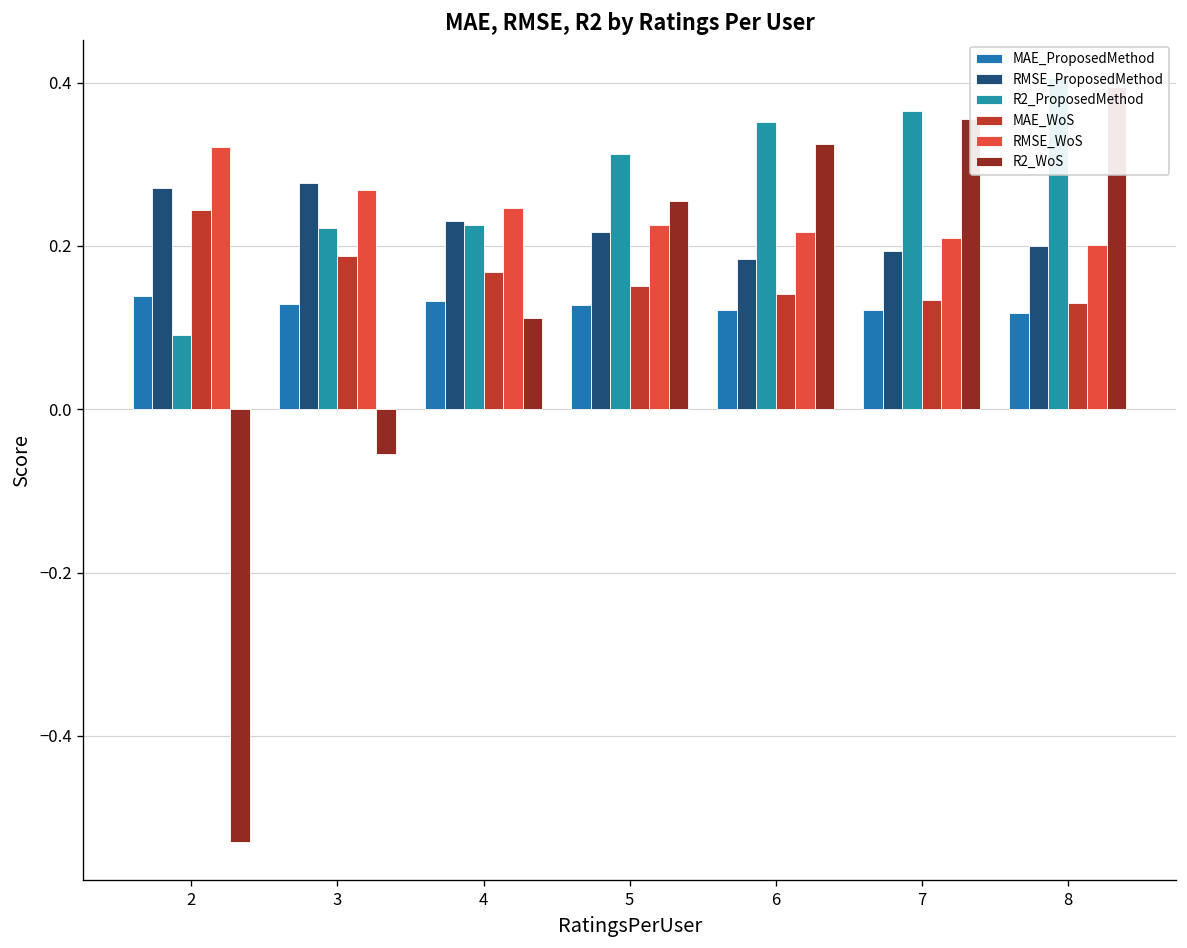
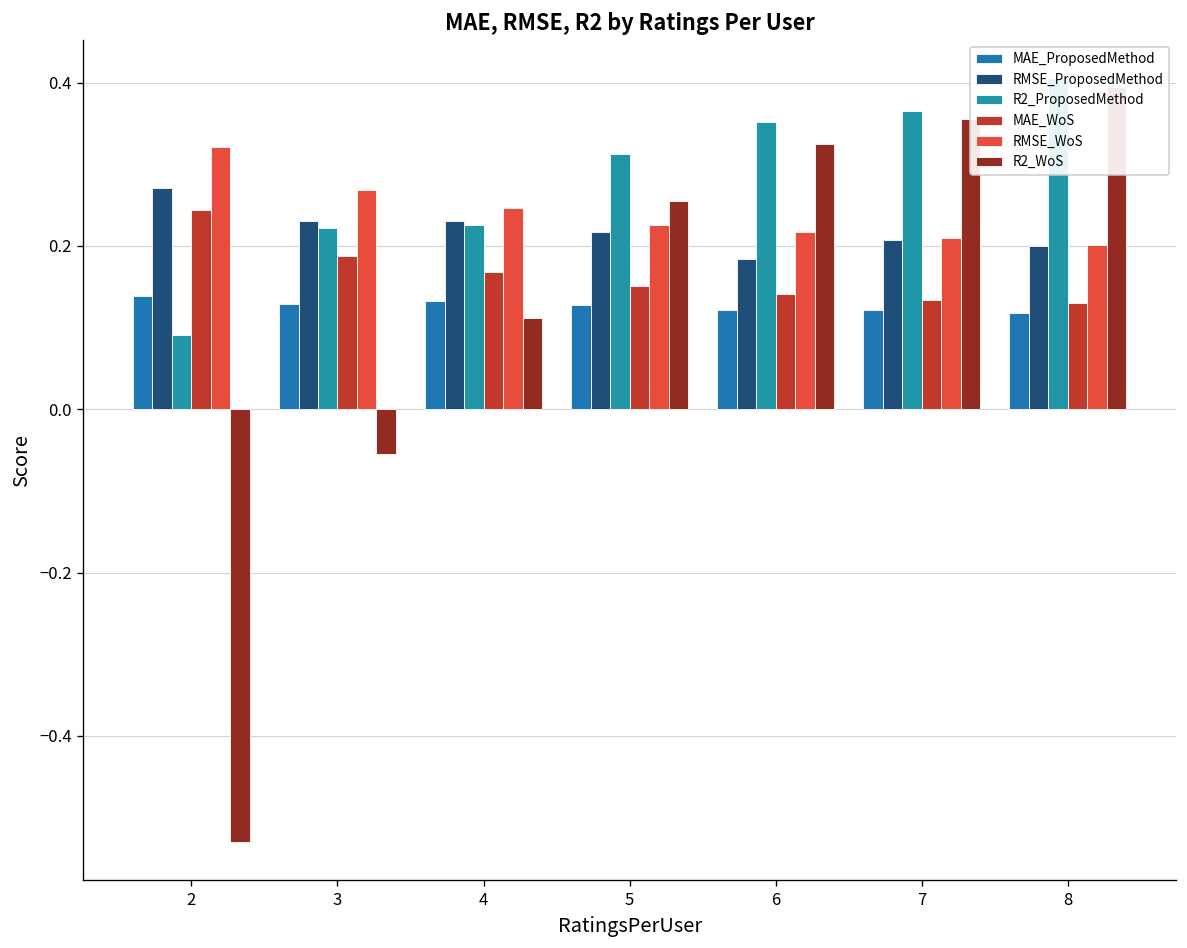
RMSE_ProposedMethod, 3: 0.28 -> 0.23
RMSE_ProposedMethod, 7: 0.19 -> 0.21
